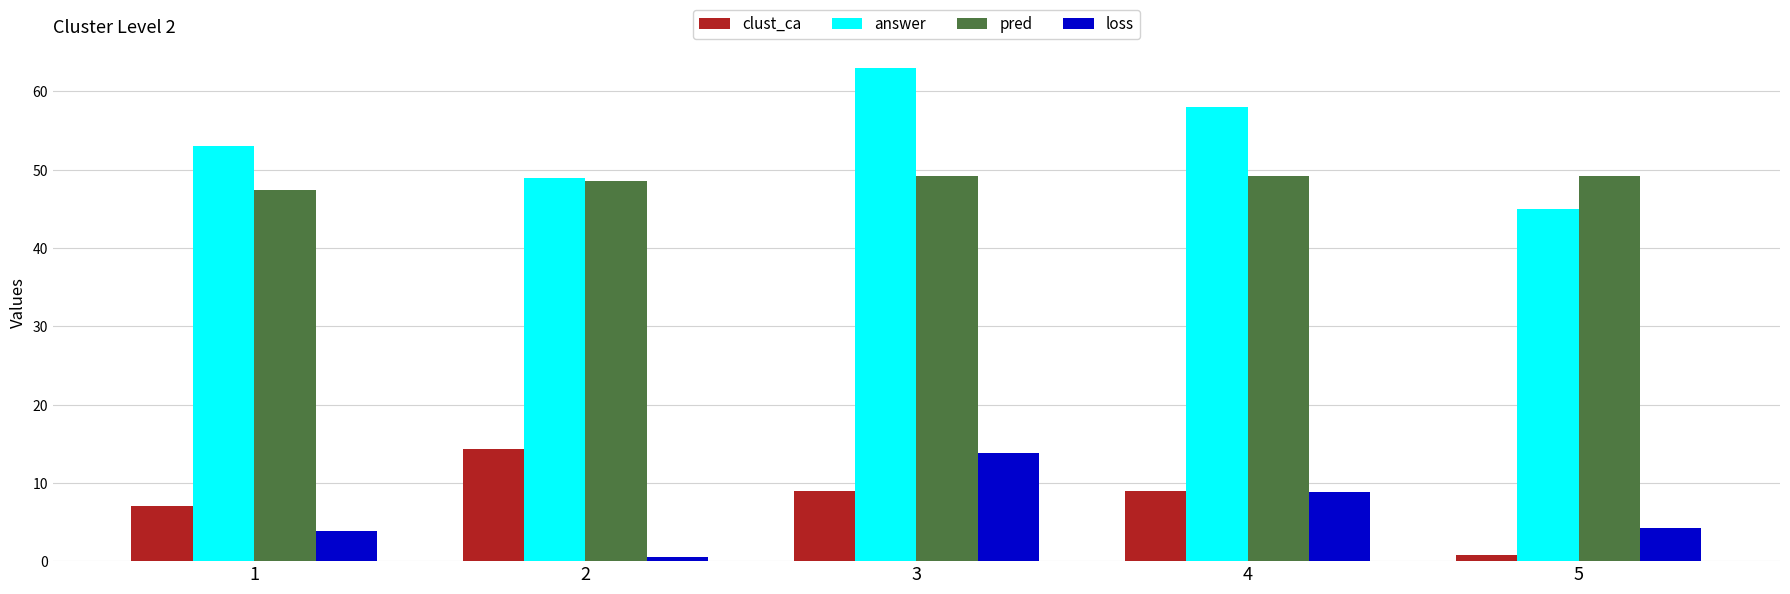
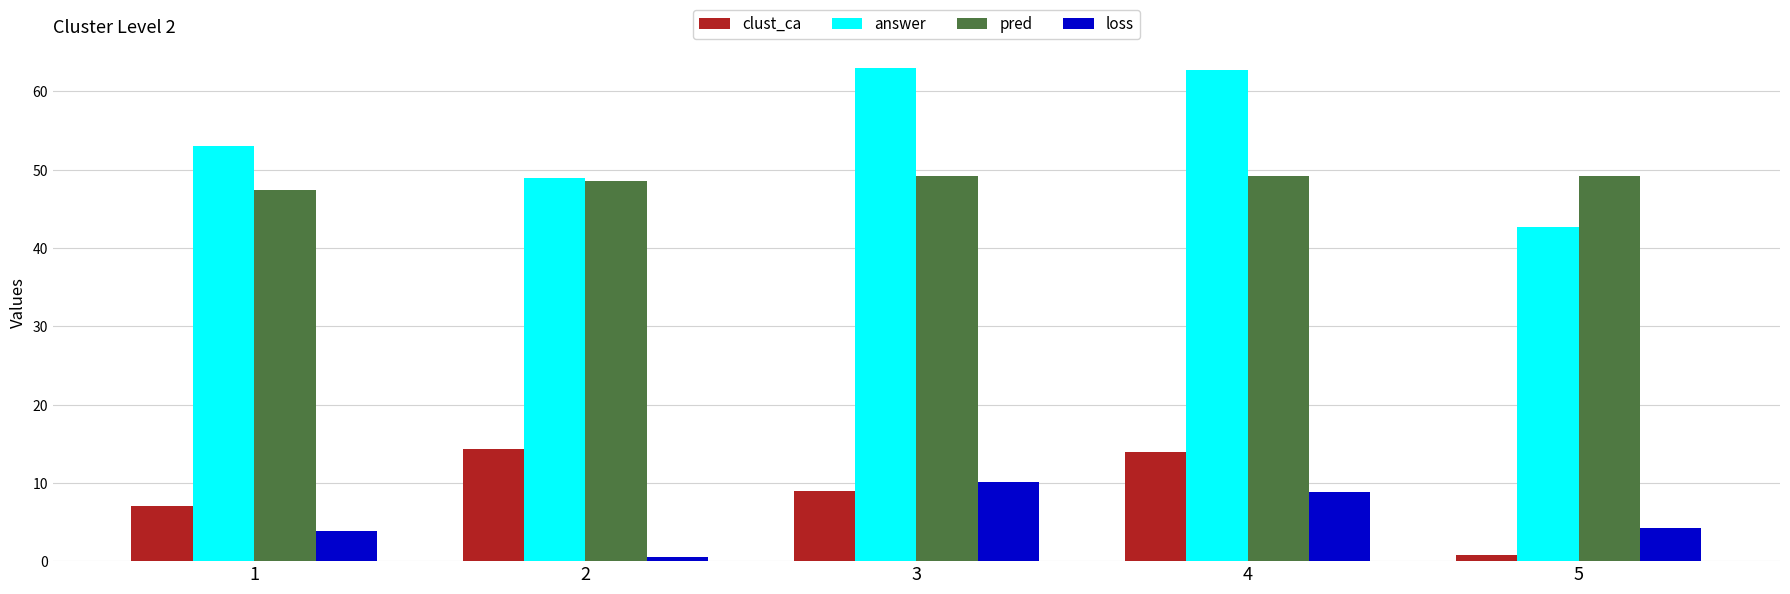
loss, 3: 14 -> 10
clust_ca, 4: 9 -> 14
answer, 4: 58 -> 63
answer, 5: 45 -> 43
